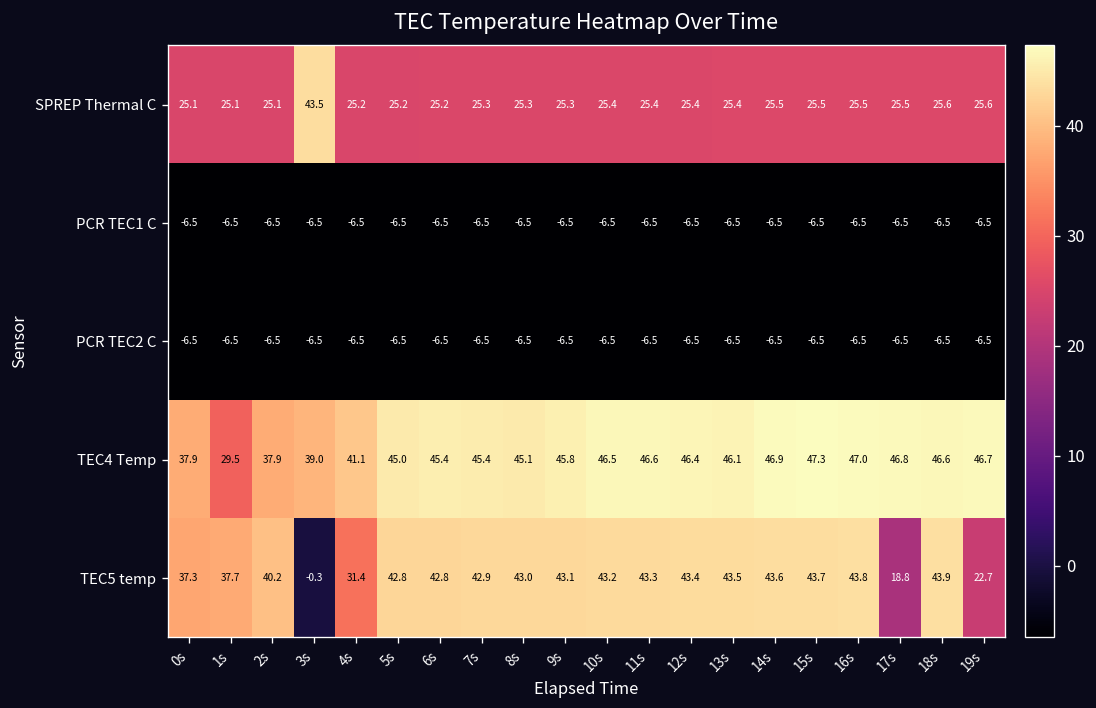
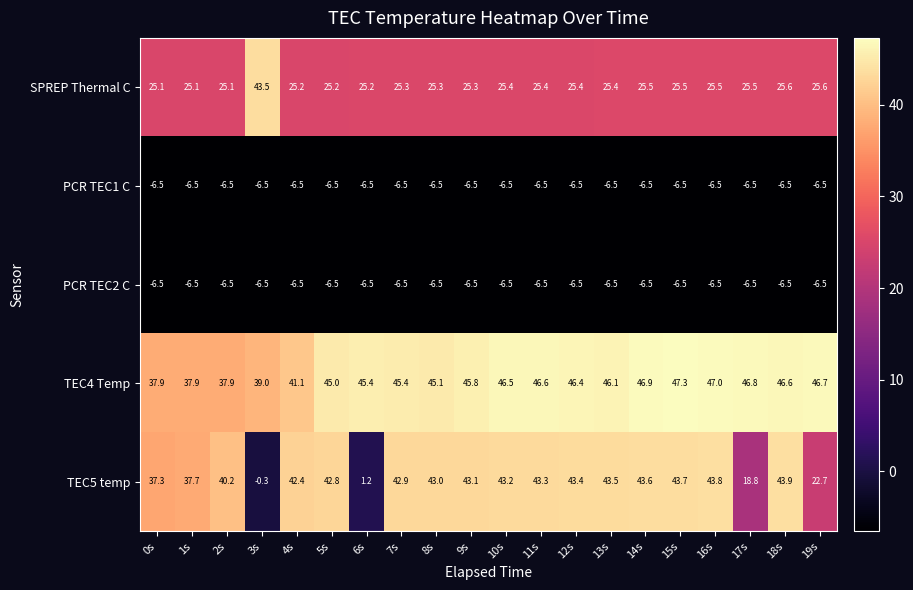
TEC4 Temp, 1s: 29.5 -> 37.9
TEC5 temp, 4s: 31.4 -> 42.4
TEC5 temp, 6s: 42.8 -> 1.2
